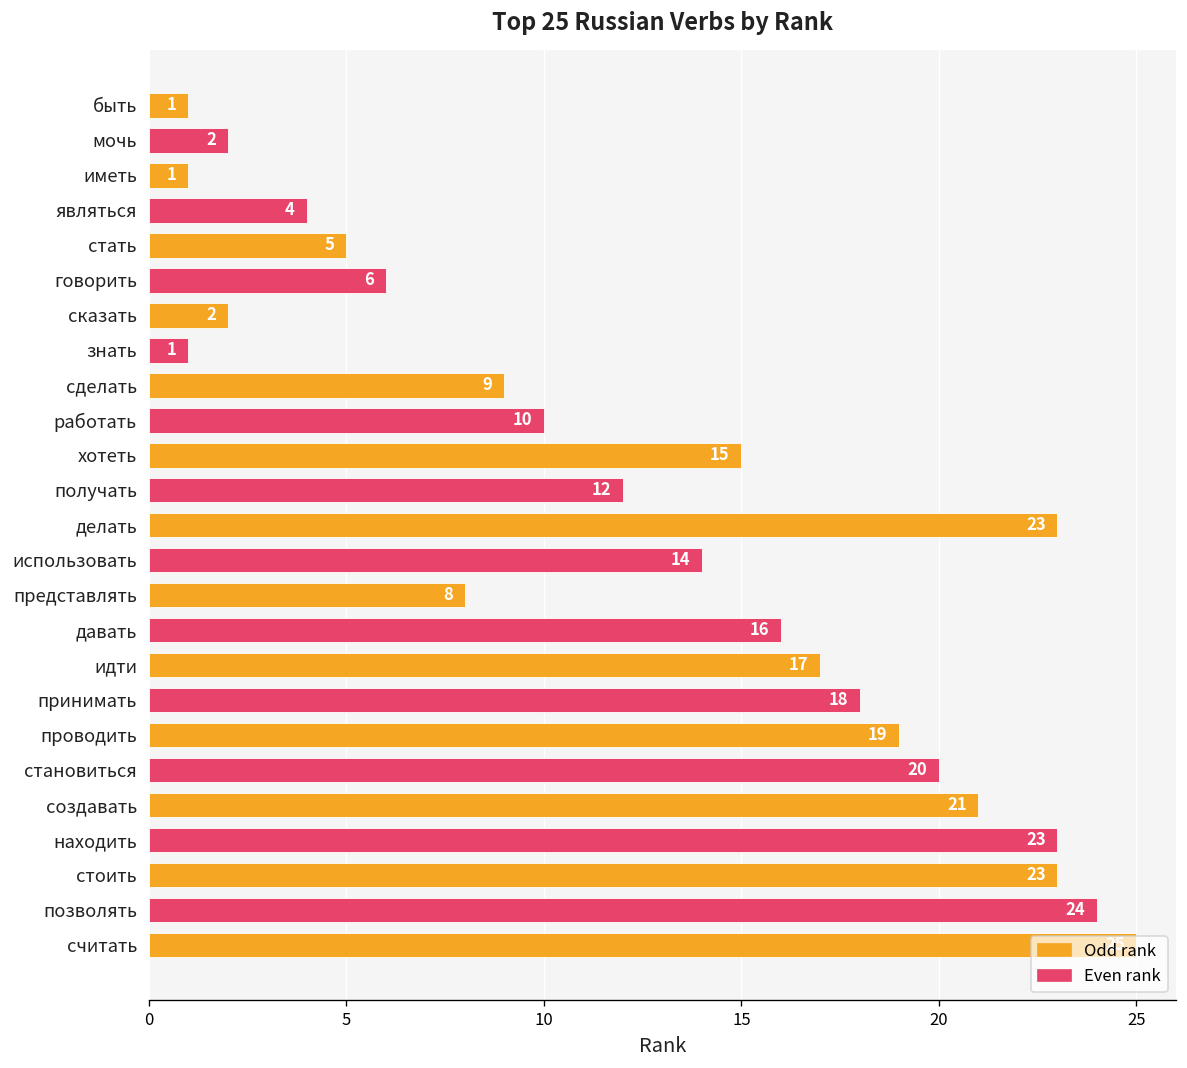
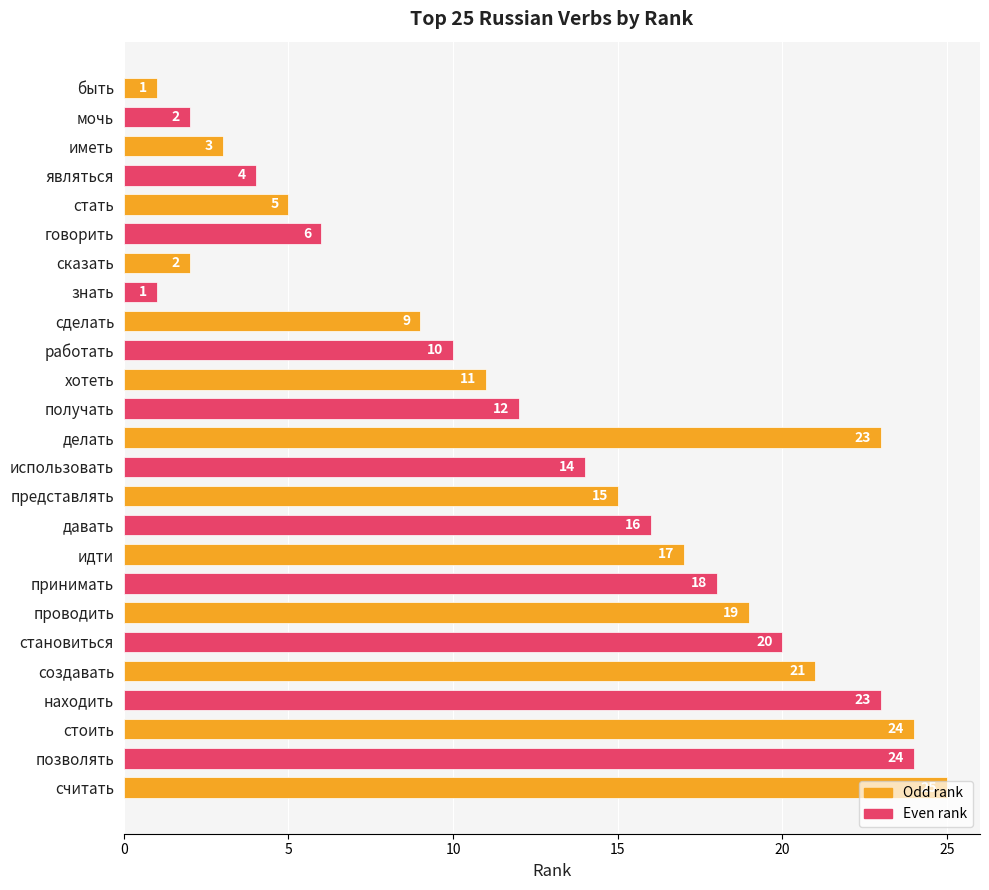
иметь: 1 -> 3
хотеть: 15 -> 11
представлять: 8 -> 15
стоить: 23 -> 24
